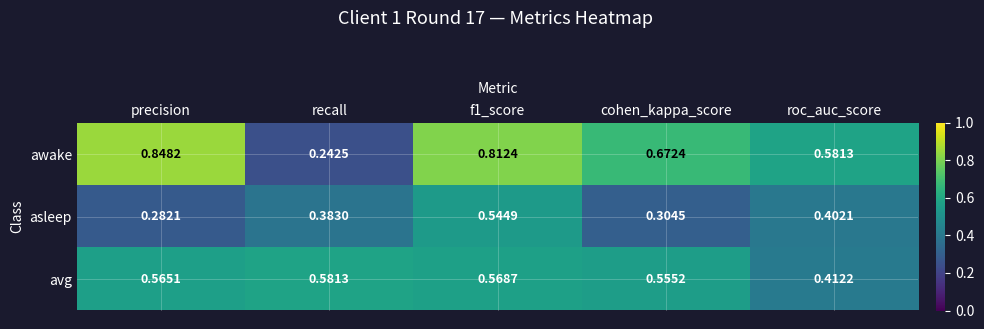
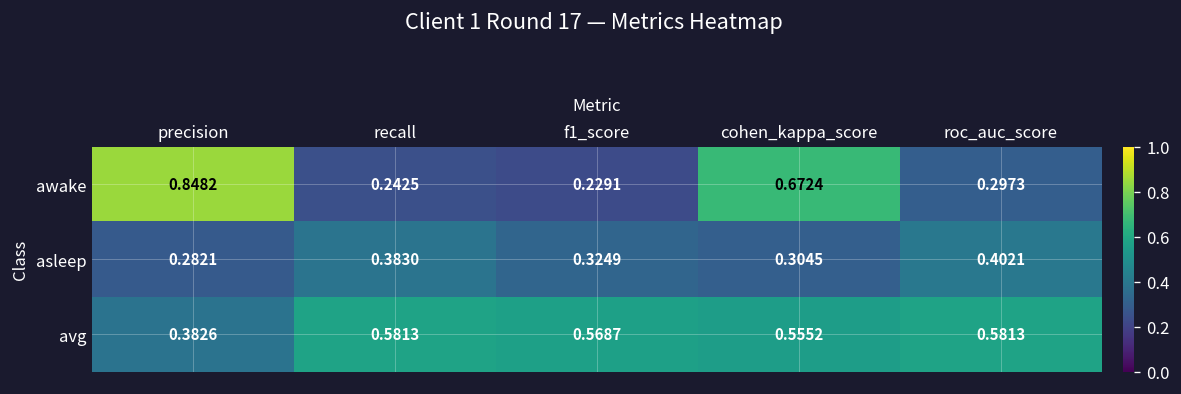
awake, f1_score: 0.8124 -> 0.2291
awake, roc_auc_score: 0.5813 -> 0.2973
asleep, f1_score: 0.5449 -> 0.3249
avg, precision: 0.5651 -> 0.3826
avg, roc_auc_score: 0.4122 -> 0.5813
